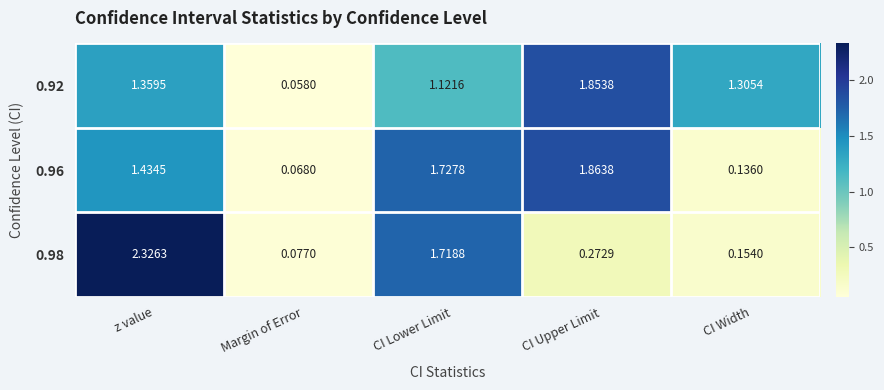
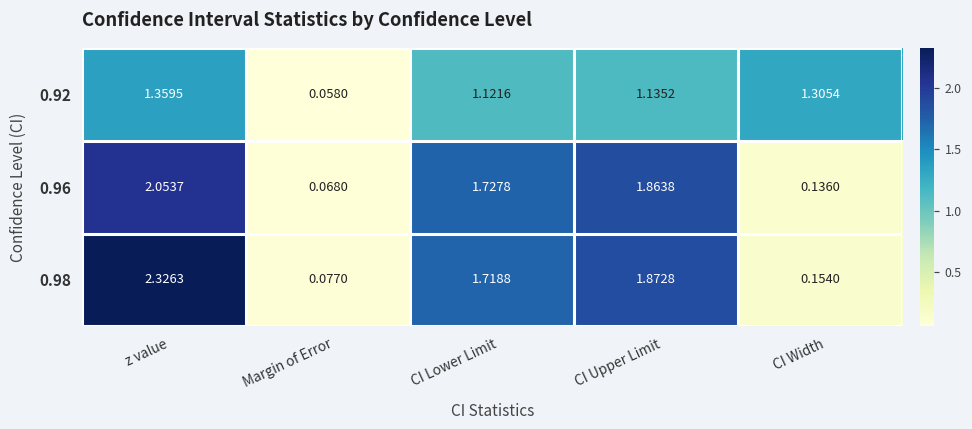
0.92, CI Upper Limit: 1.8538 -> 1.1352
0.96, z value: 1.4345 -> 2.0537
0.98, CI Upper Limit: 0.2729 -> 1.8728
